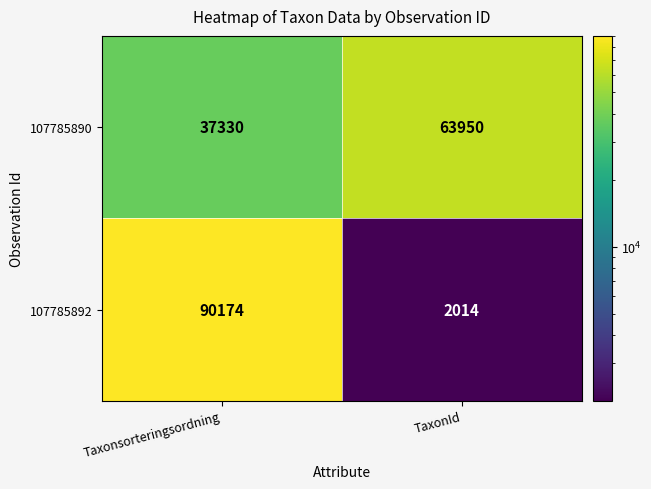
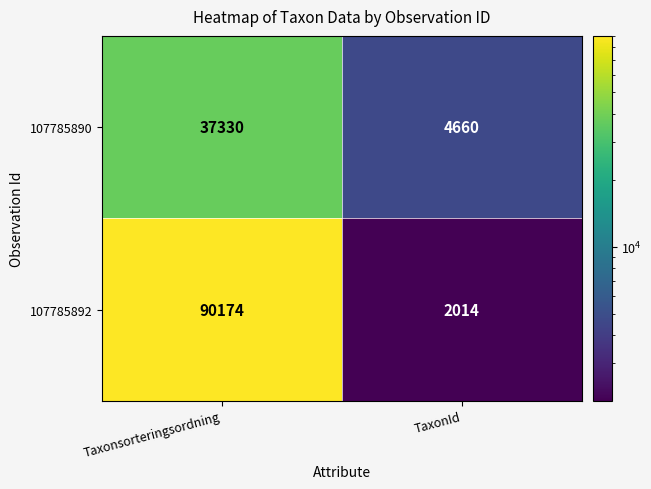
107785890, TaxonId: 63950 -> 4660
